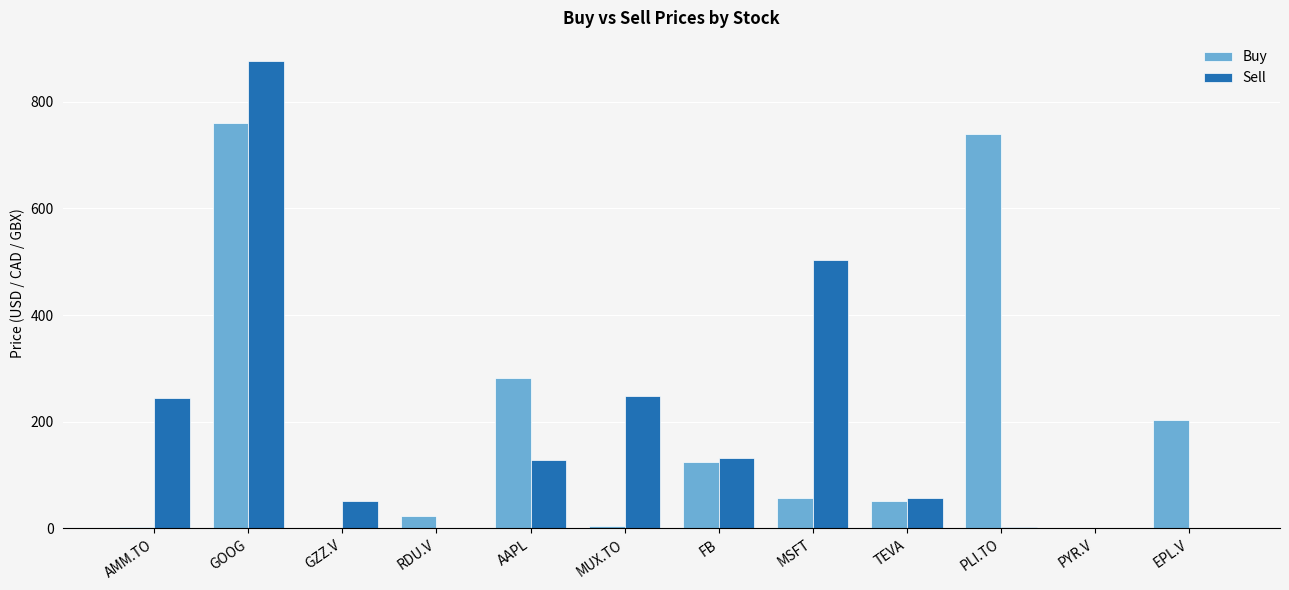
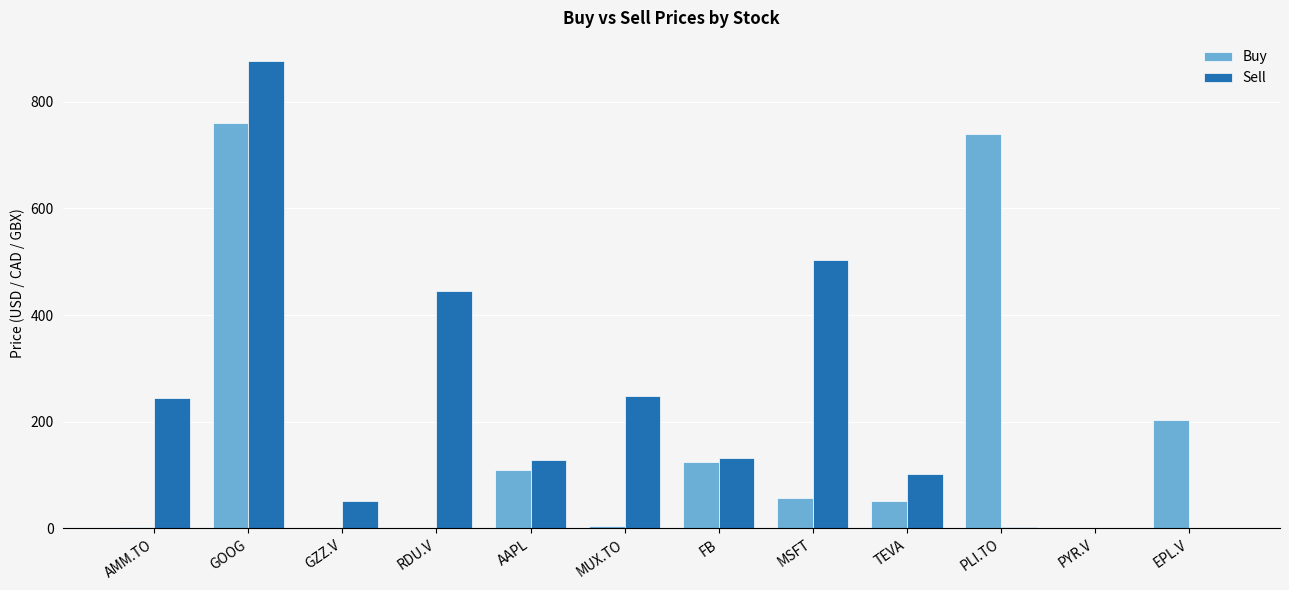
Buy, RDU.V: 20 -> 0
Sell, RDU.V: 0 -> 450
Buy, AAPL: 280 -> 110
Sell, TEVA: 60 -> 100
